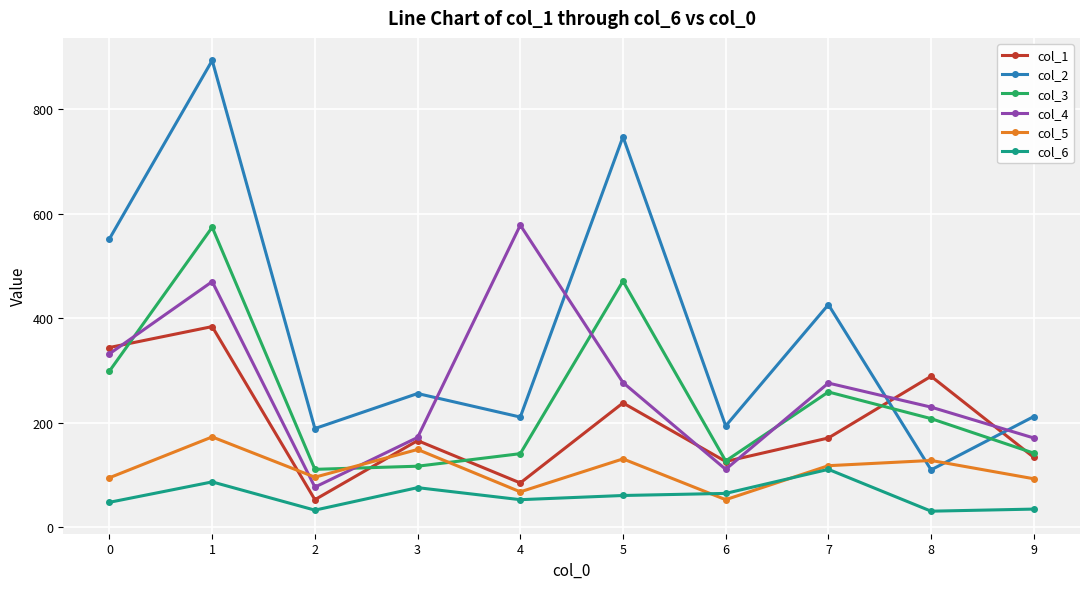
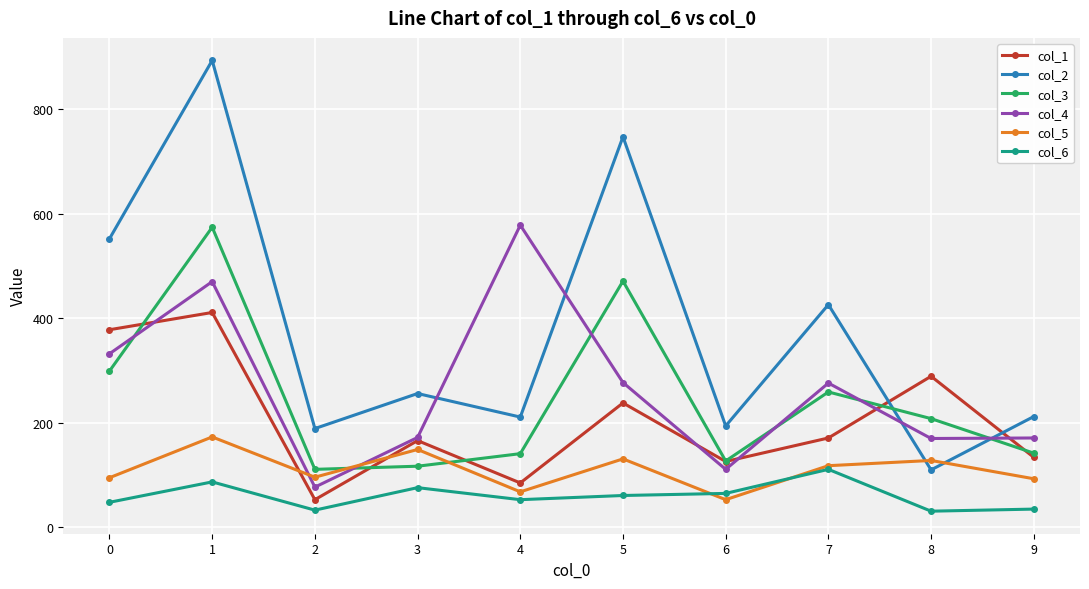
col_1, 0: 340 -> 380
col_1, 1: 380 -> 410
col_4, 8: 230 -> 170
